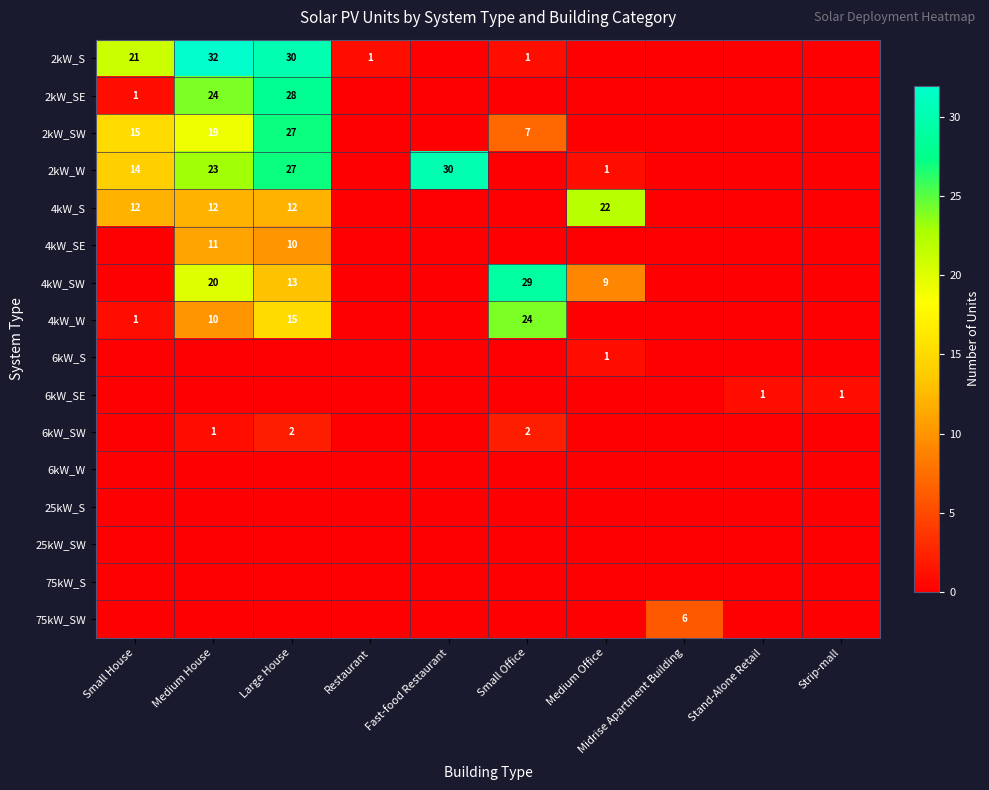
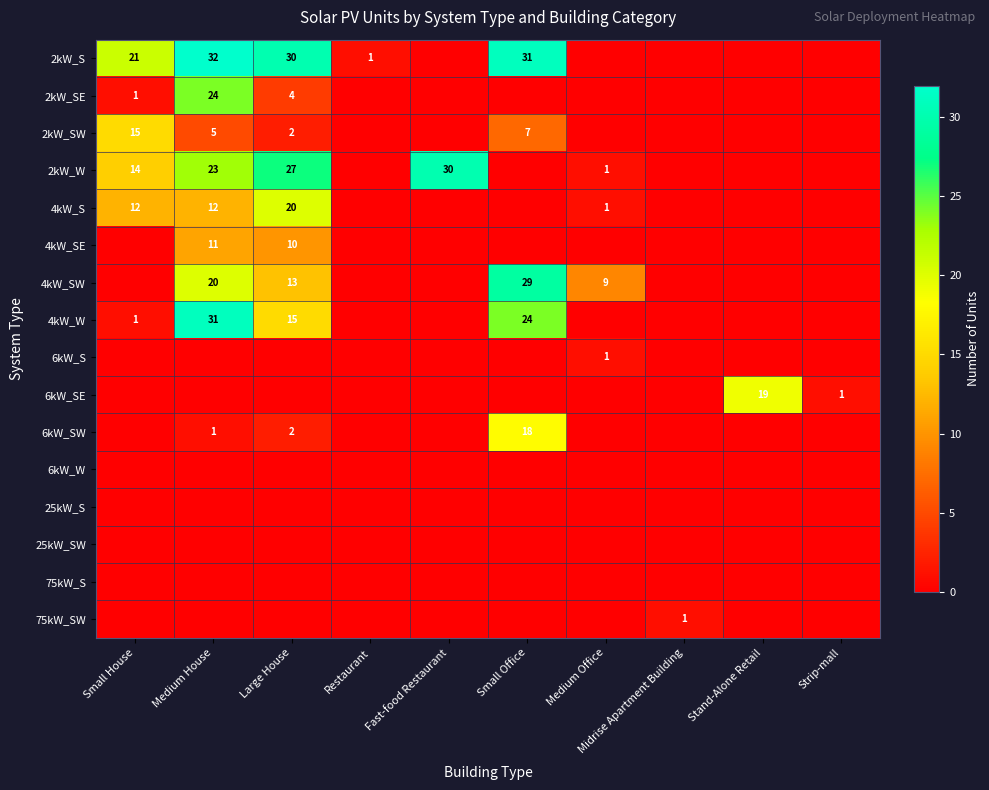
2kW_S, Small Office: 1 -> 31
2kW_SE, Large House: 28 -> 4
2kW_SW, Medium House: 19 -> 5
2kW_SW, Large House: 27 -> 2
4kW_S, Large House: 12 -> 20
4kW_S, Medium Office: 22 -> 1
4kW_W, Medium House: 10 -> 31
6kW_SE, Stand-Alone Retail: 1 -> 19
6kW_SW, Small Office: 2 -> 18
75kW_SW, Midrise Apartment Building: 6 -> 1
